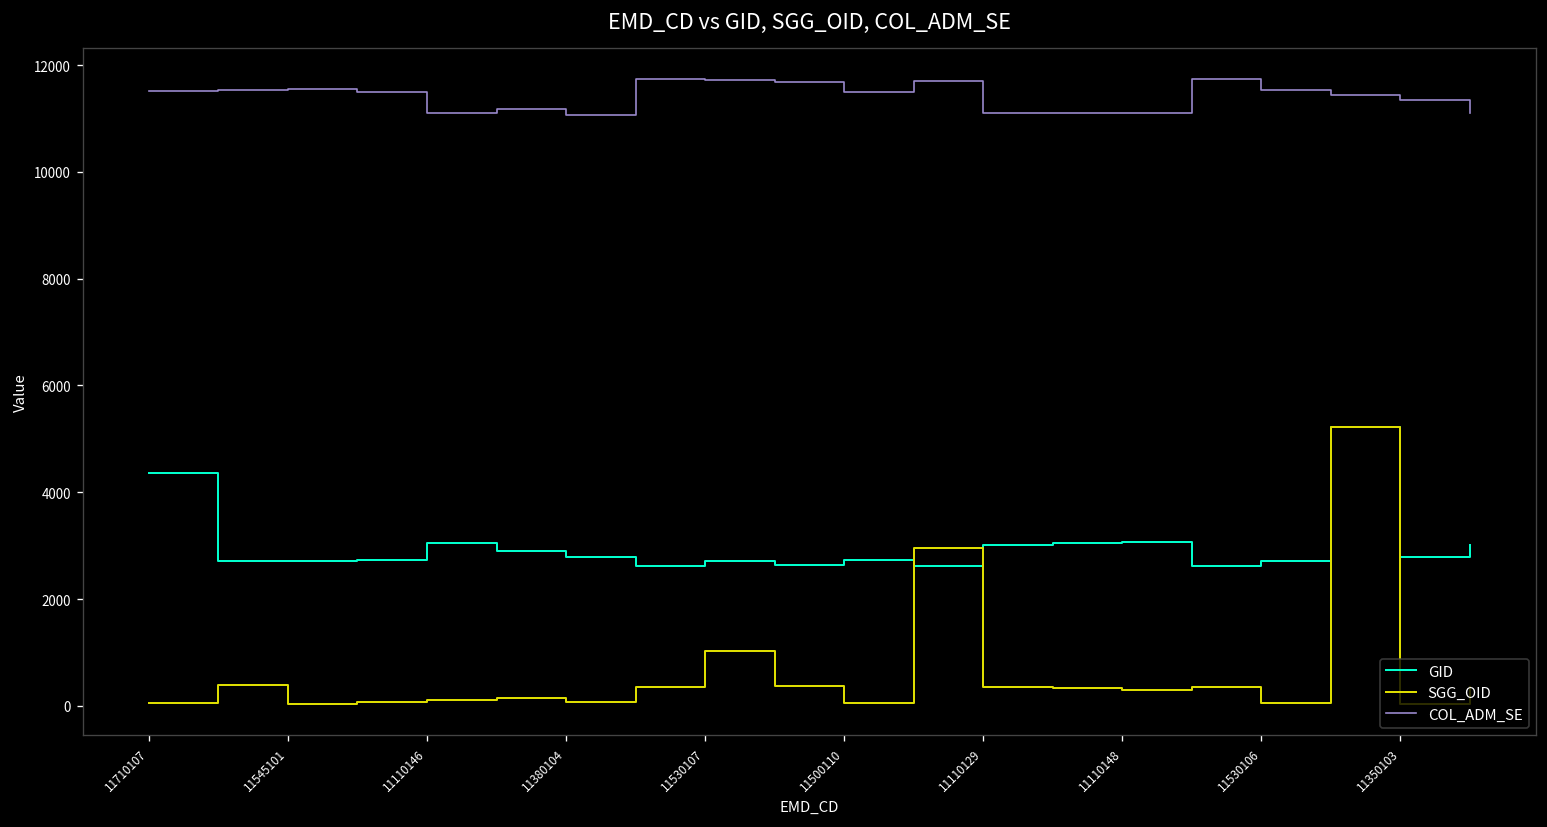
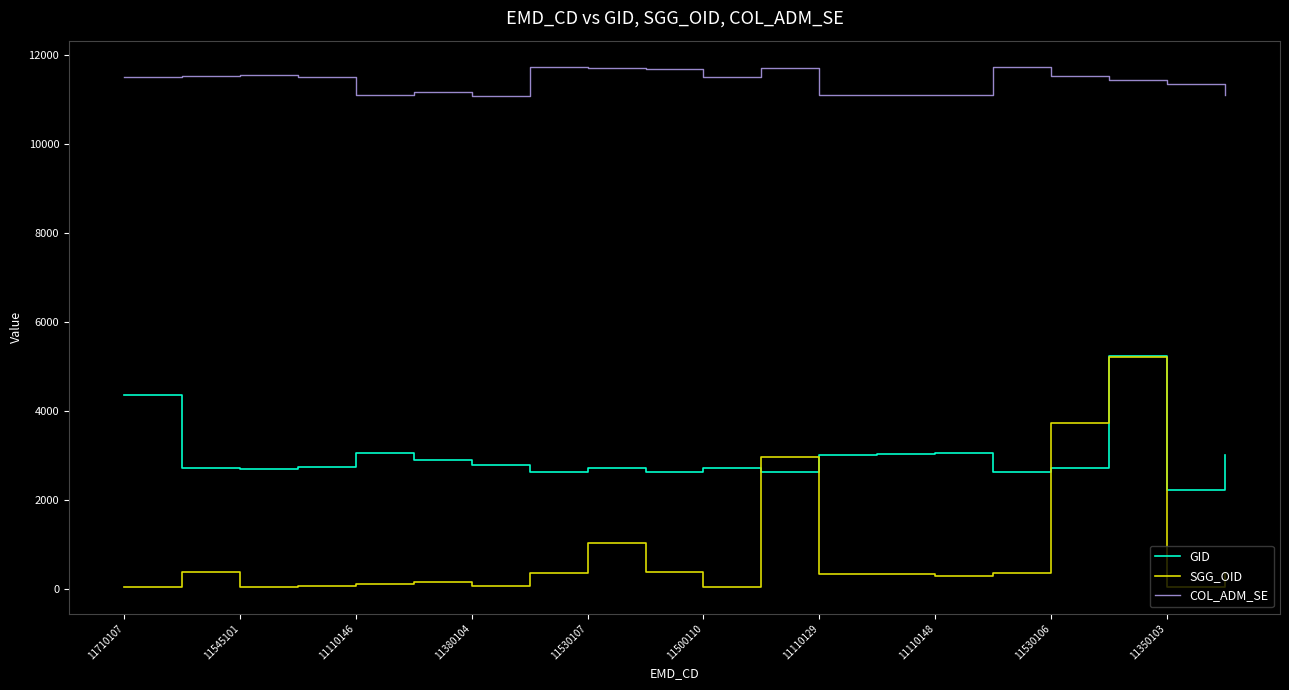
SGG_OID, 11530106: 100 -> 3700
GID, 11350103: 2800 -> 2200
